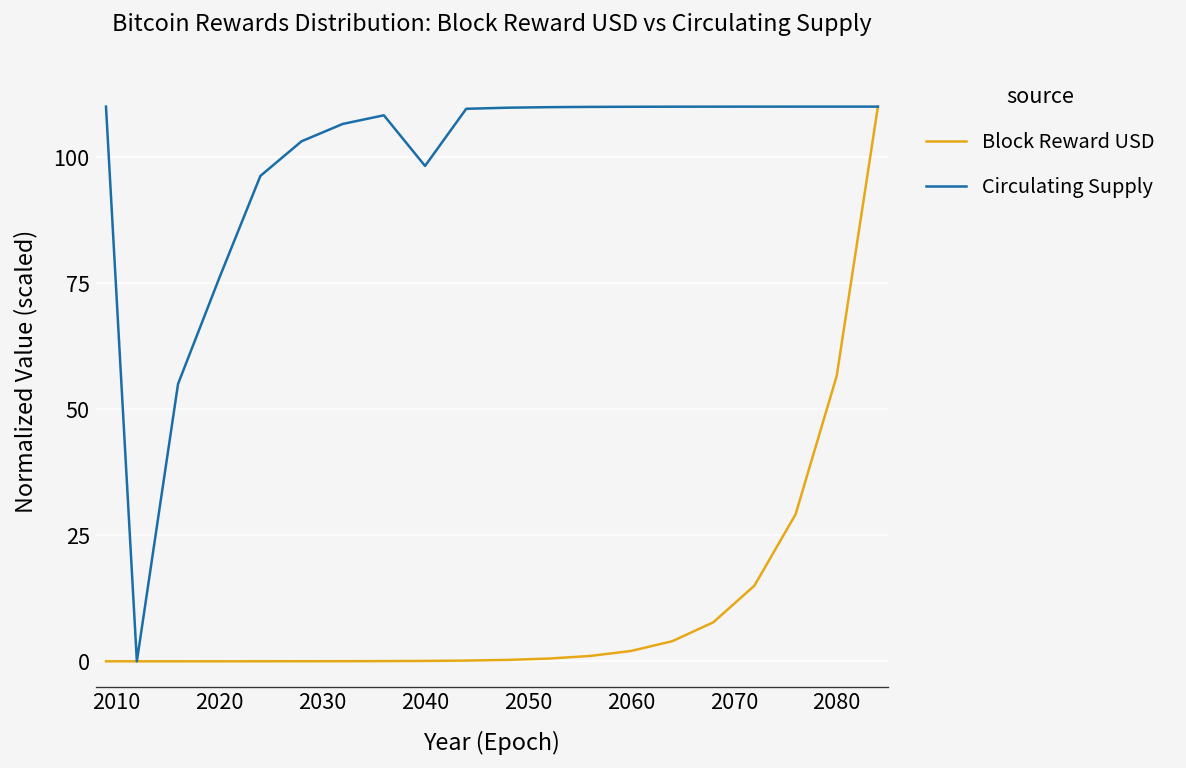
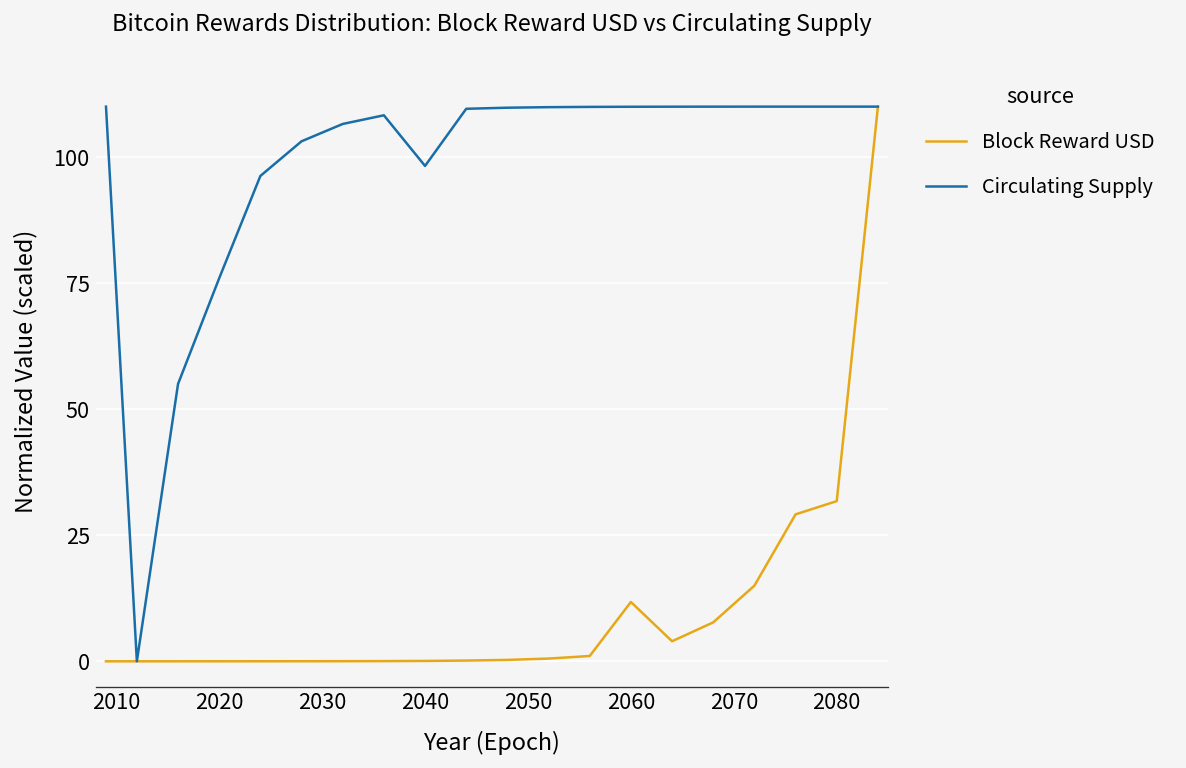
Block Reward USD, 2060: 2 -> 12
Block Reward USD, 2080: 57 -> 32
